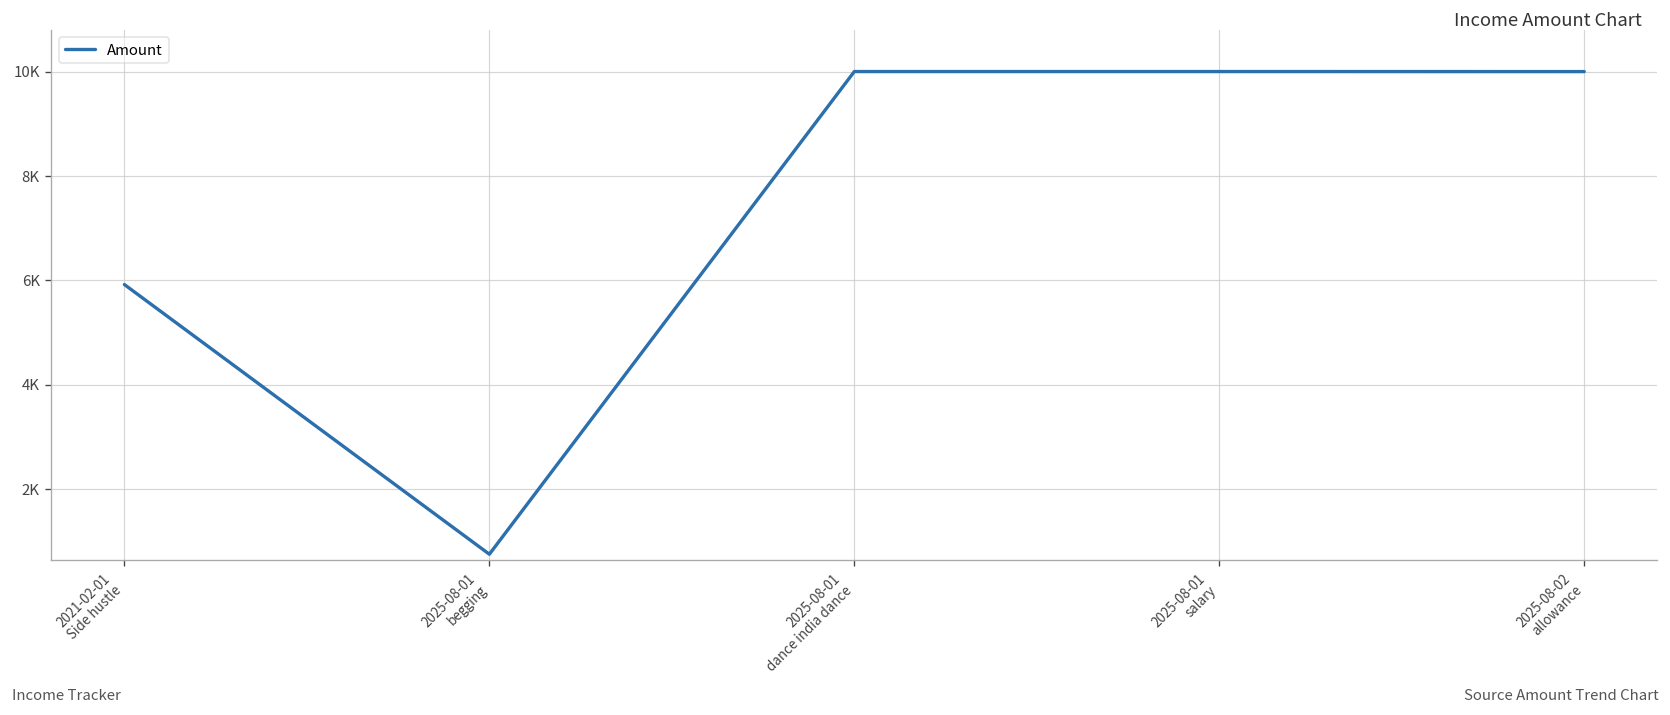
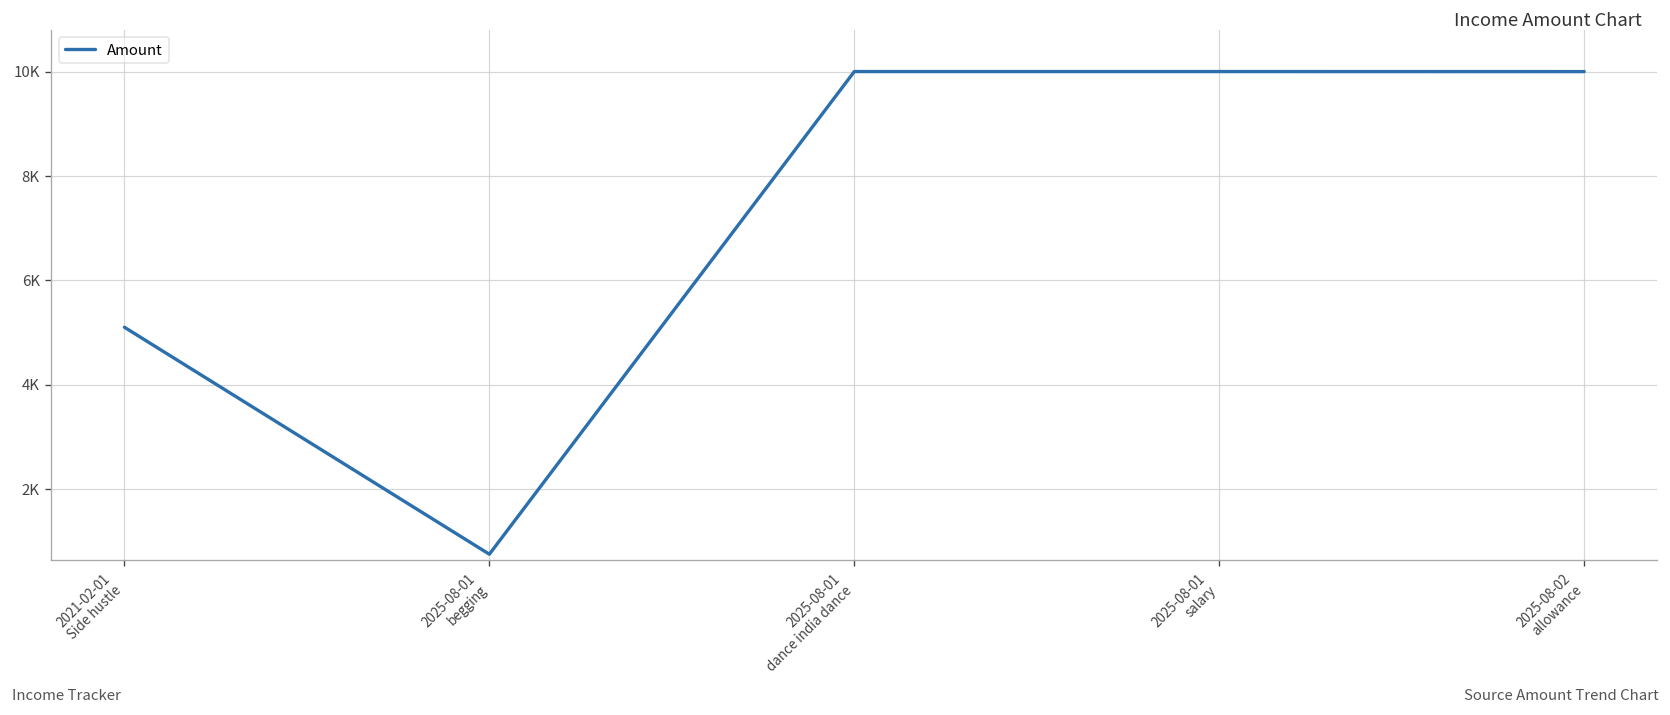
2021-02-01 Side hustle: 5900 -> 5100
